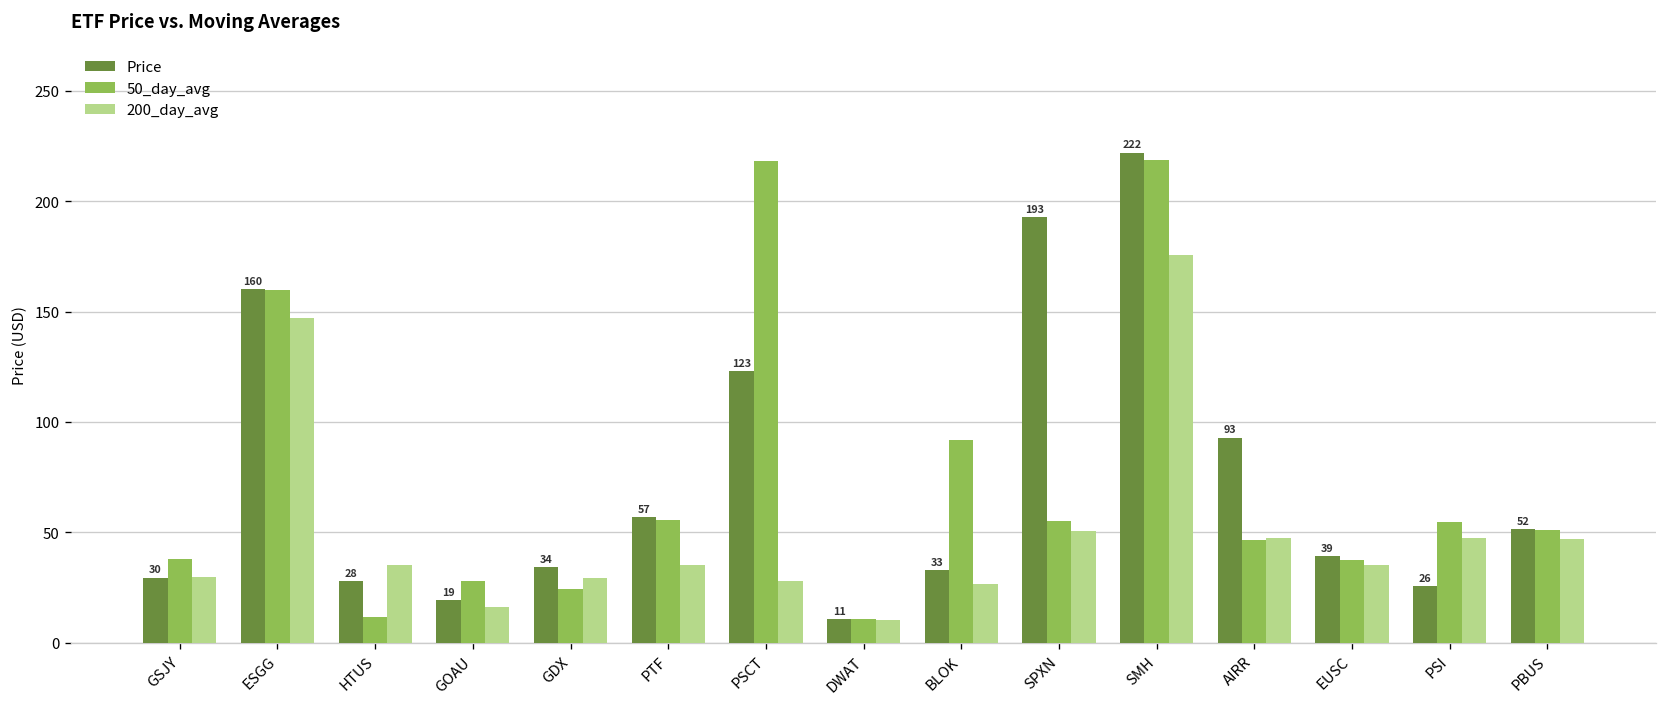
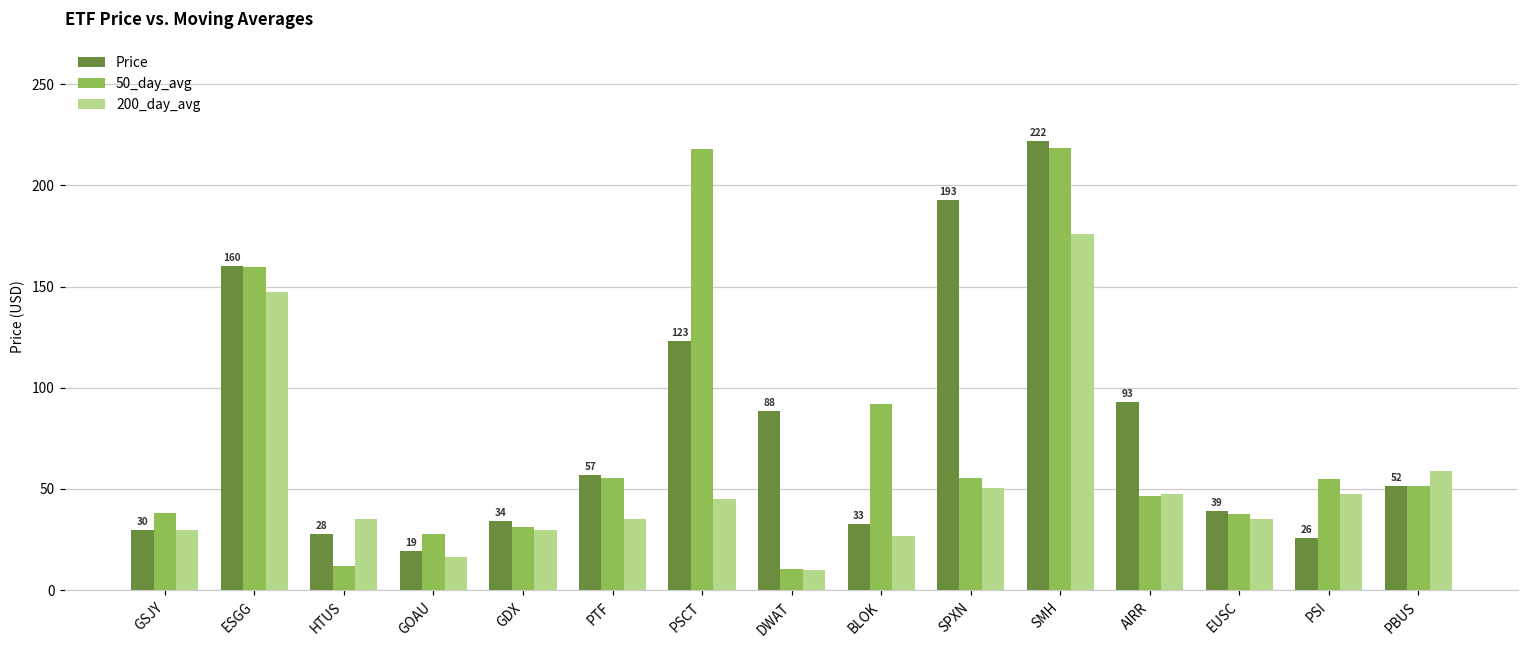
50_day_avg, GDX: 24 -> 31
200_day_avg, PSCT: 28 -> 45
Price, DWAT: 11 -> 88
200_day_avg, PBUS: 47 -> 59
